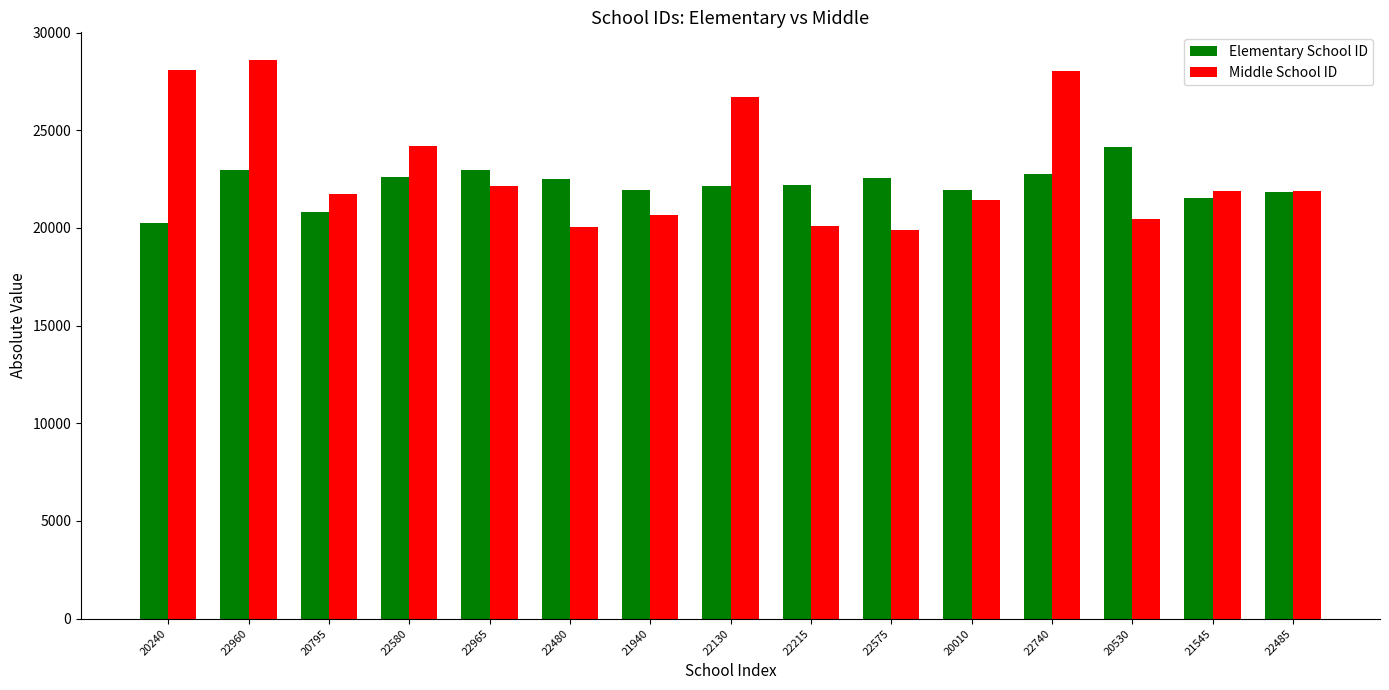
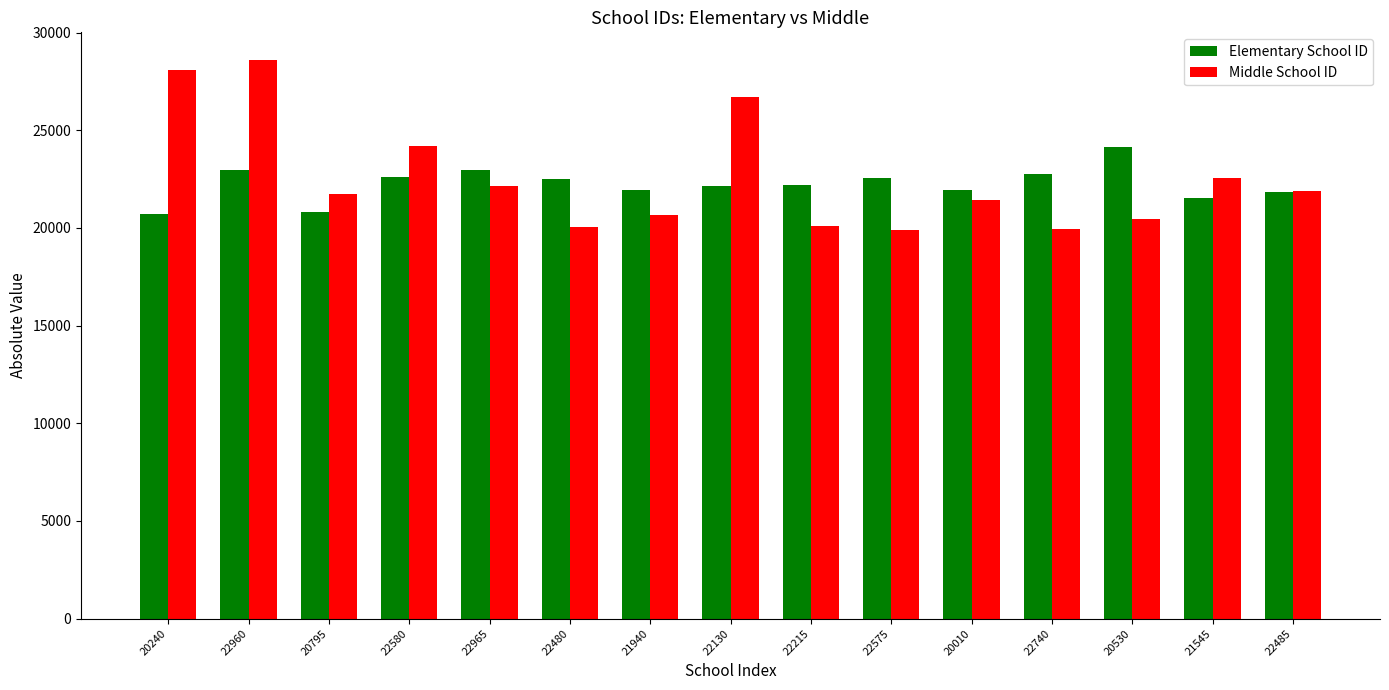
Elementary School ID, 20240: 20200 -> 20700
Middle School ID, 22740: 28100 -> 19900
Middle School ID, 21545: 21900 -> 22500
